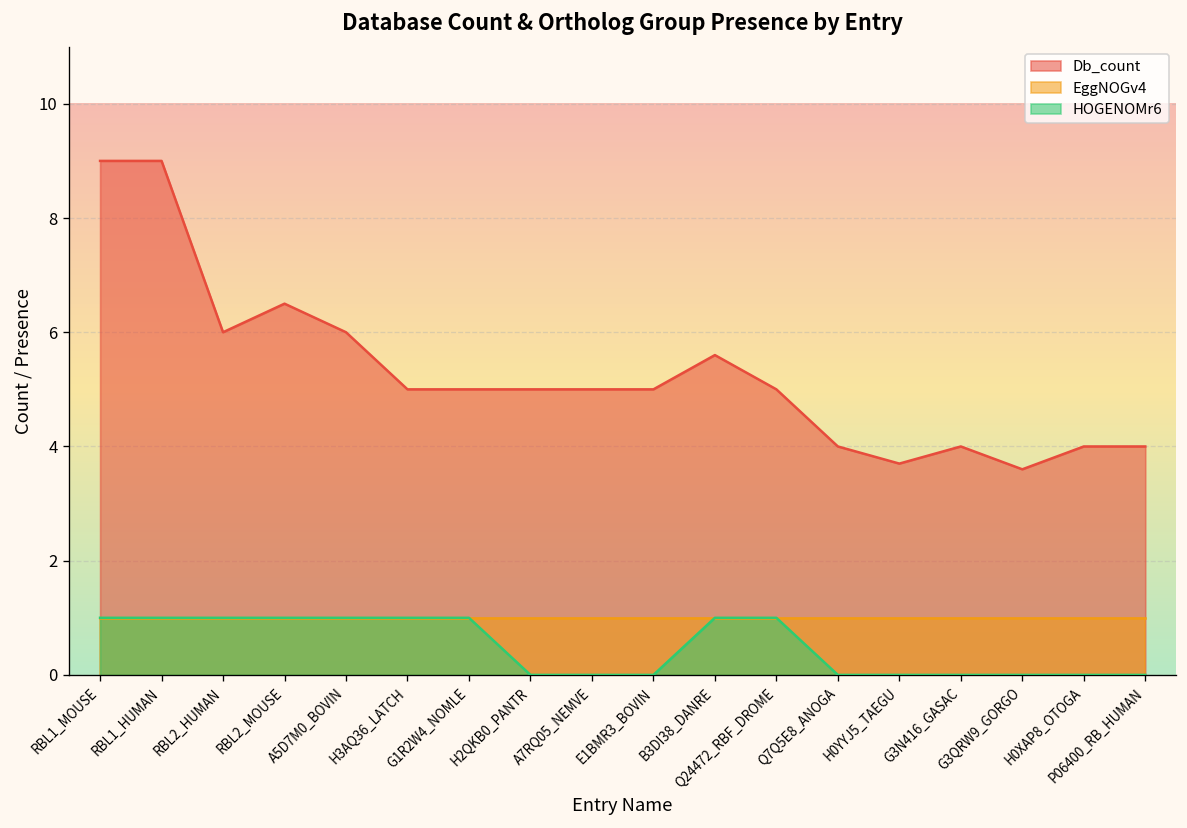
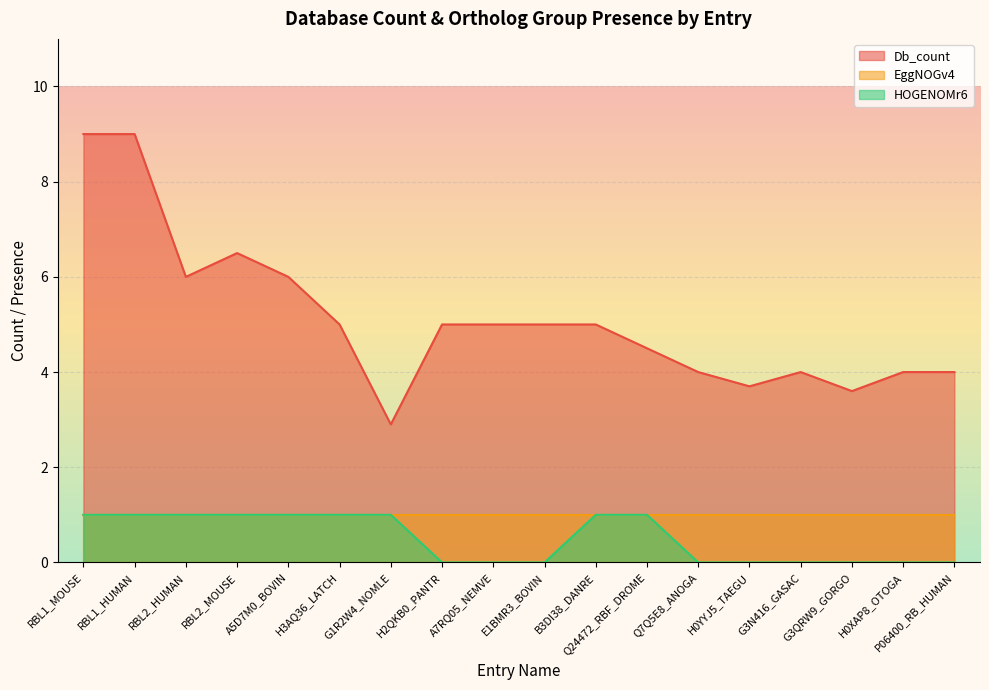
Db_count, G1R2W4_NOMLE: 5.0 -> 2.9
Db_count, B3DI38_DANRE: 5.6 -> 5.0
Db_count, Q24472_RBF_DROME: 5.0 -> 4.5
